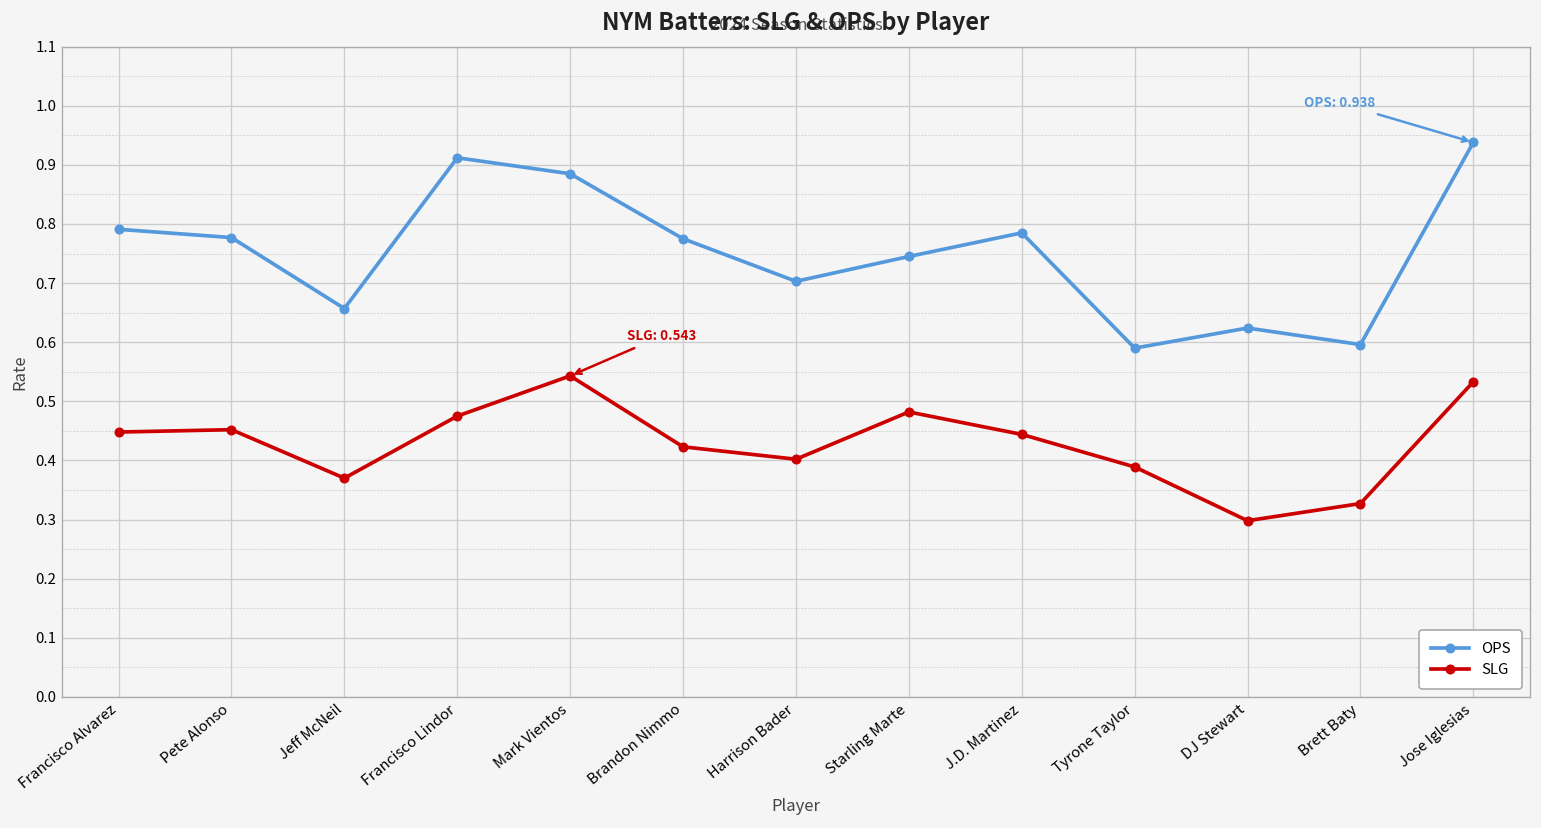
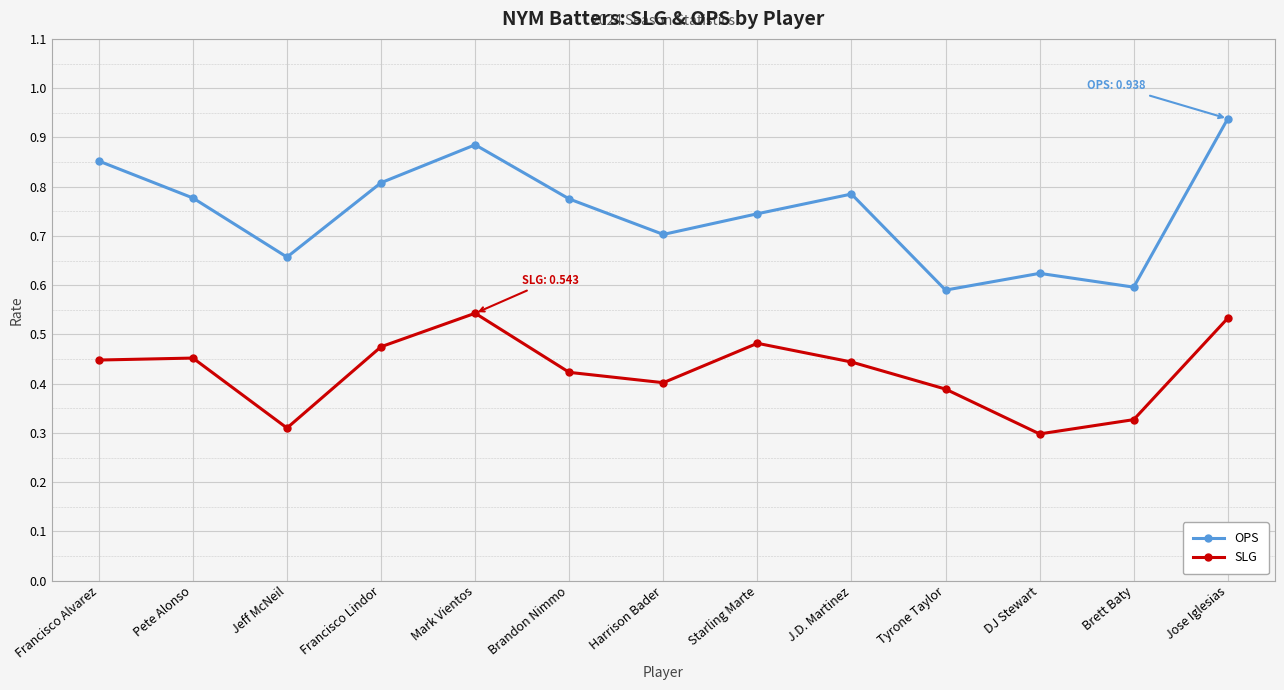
OPS, Francisco Alvarez: 0.79 -> 0.85
SLG, Jeff McNeil: 0.37 -> 0.31
OPS, Francisco Lindor: 0.91 -> 0.81
